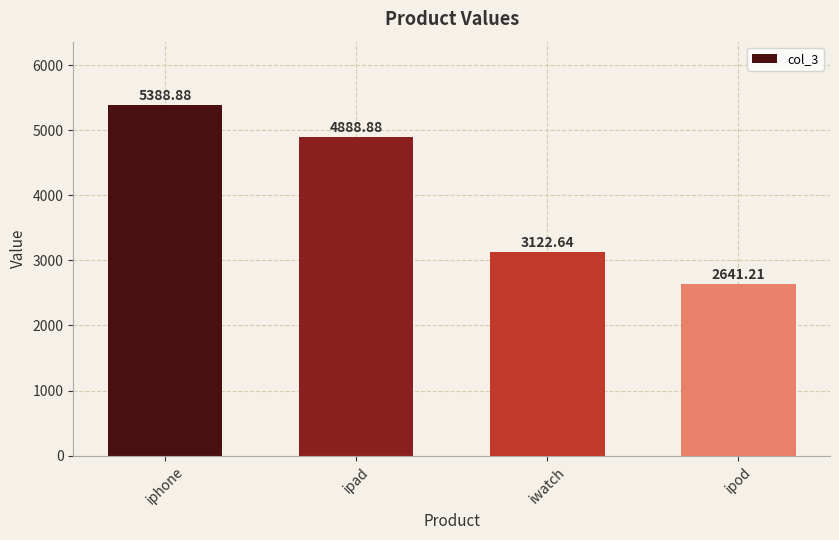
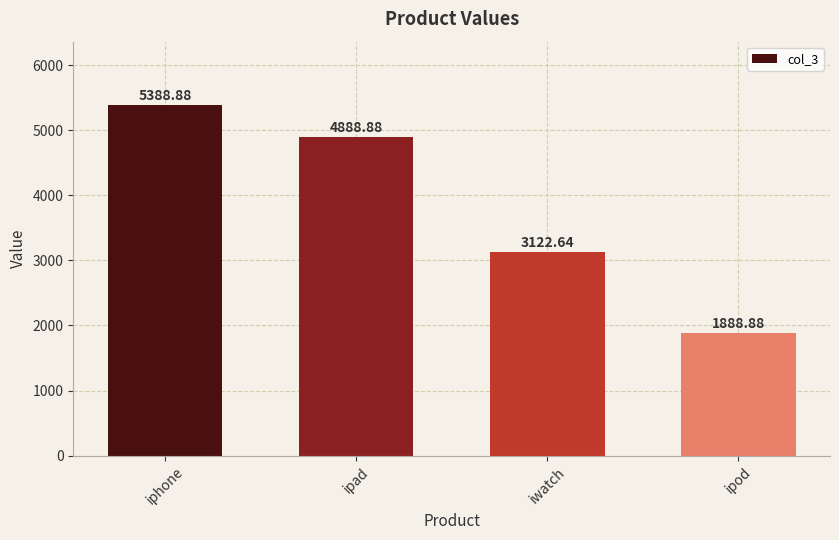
ipod: 2641.21 -> 1888.88
